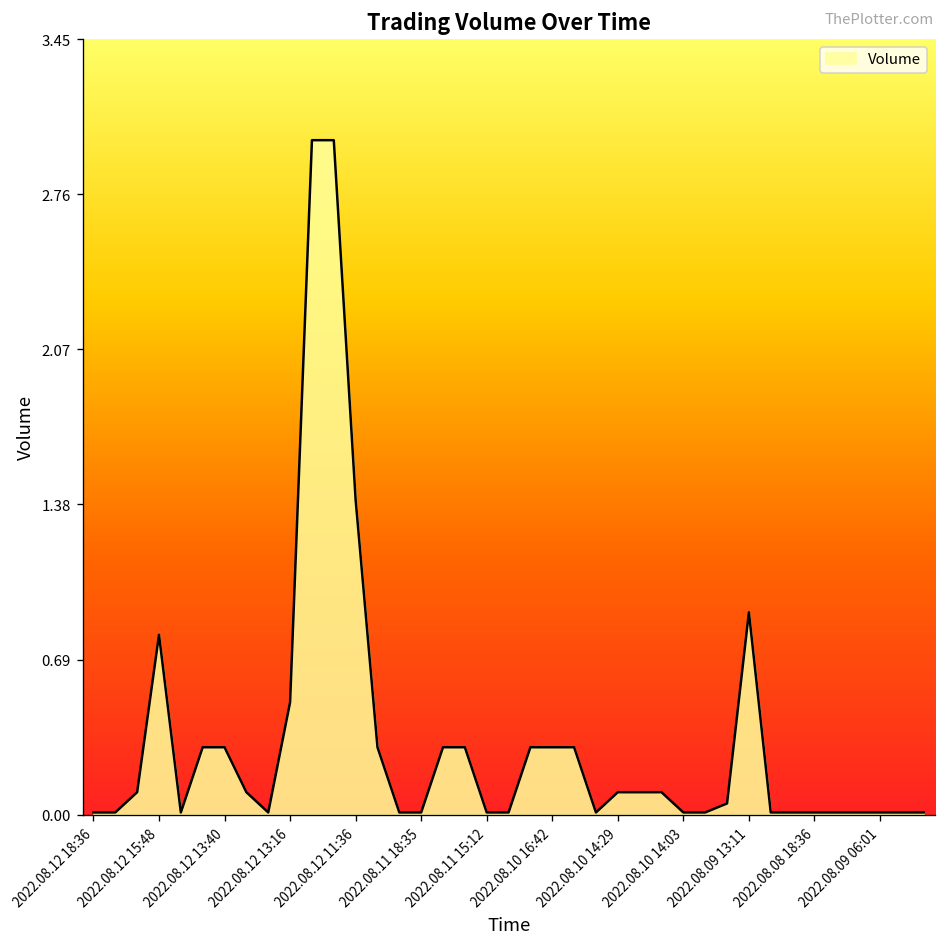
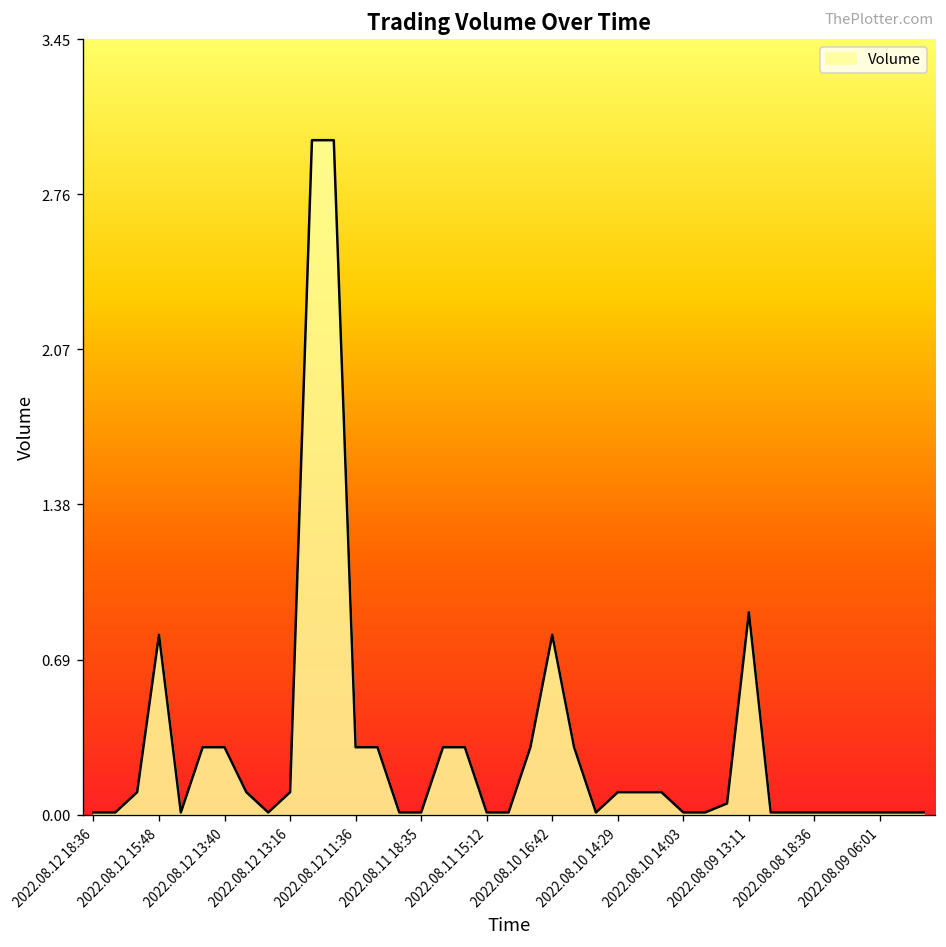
2022.08.12 13:16: 0.5 -> 0.1
2022.08.12 11:36: 1.4 -> 0.3
2022.08.10 16:42: 0.3 -> 0.8
